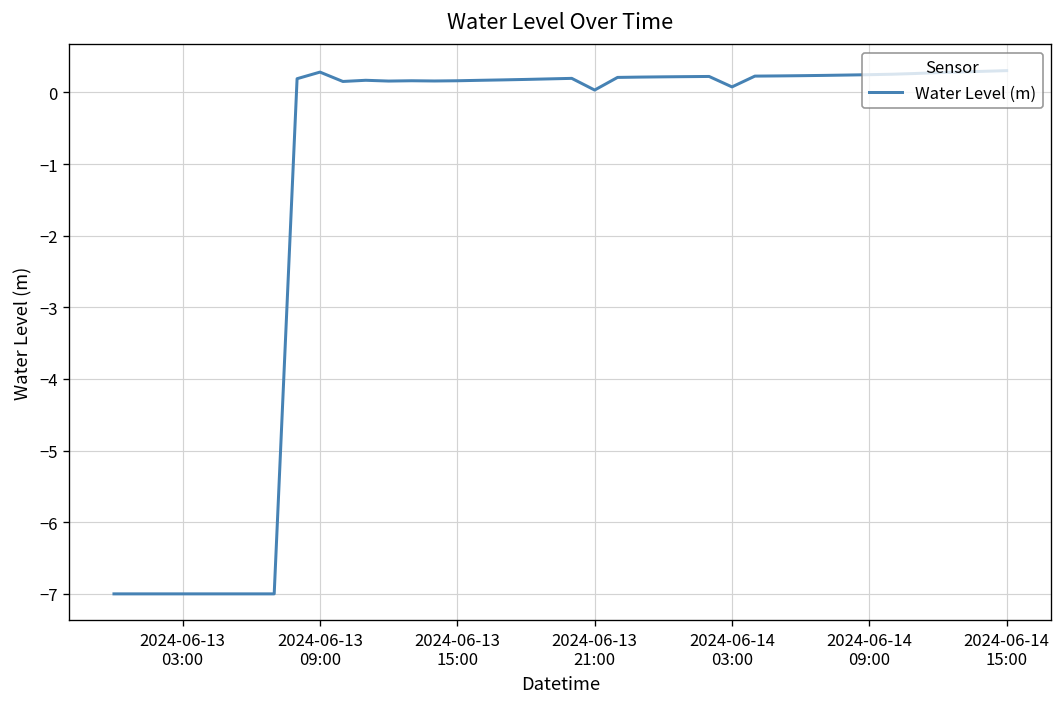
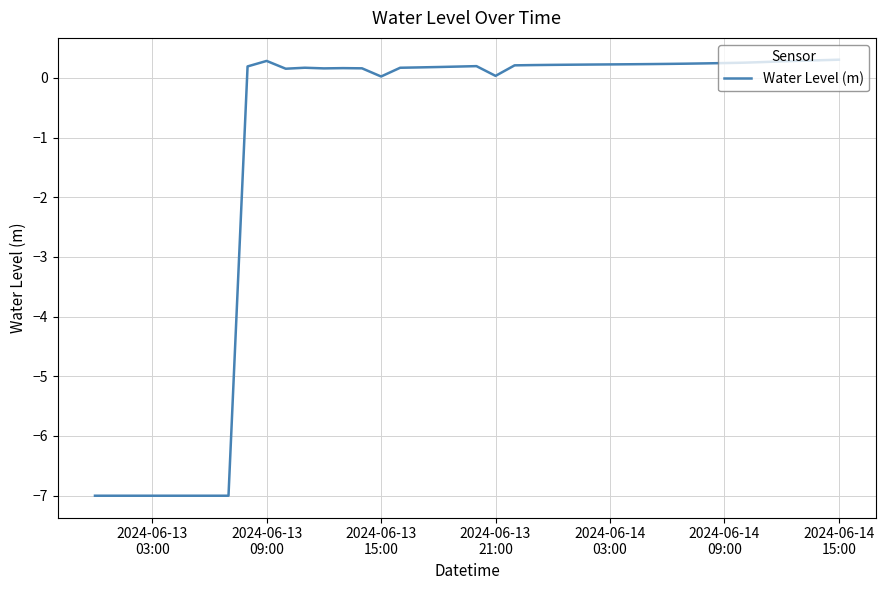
2024-06-13 15:00: 0.2 -> 0.0
2024-06-14 03:00: 0.1 -> 0.2
